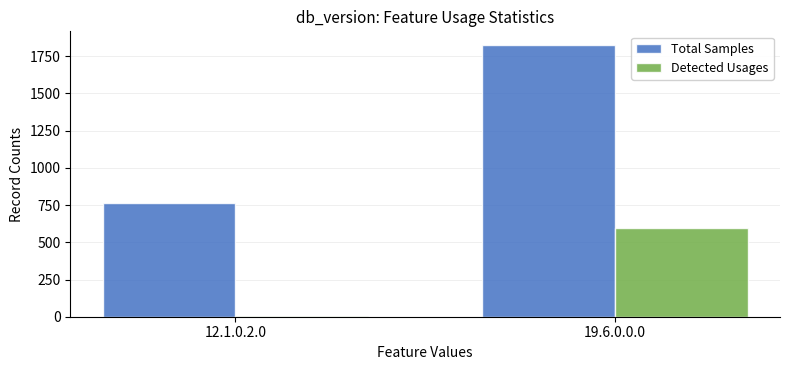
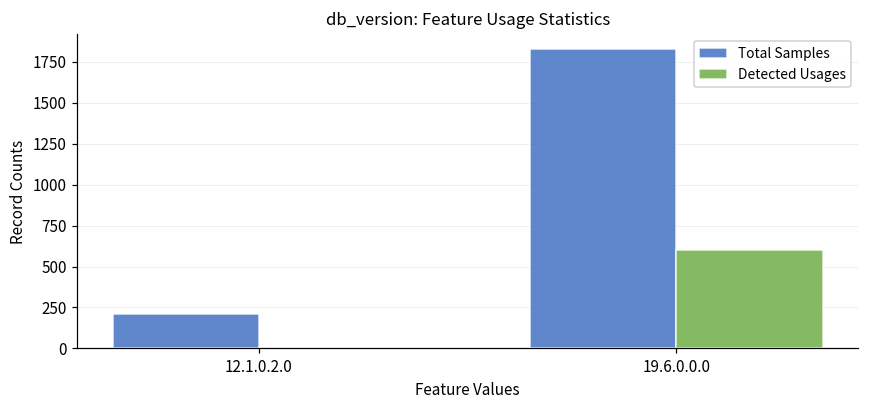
Total Samples, 12.1.0.2.0: 760 -> 210
